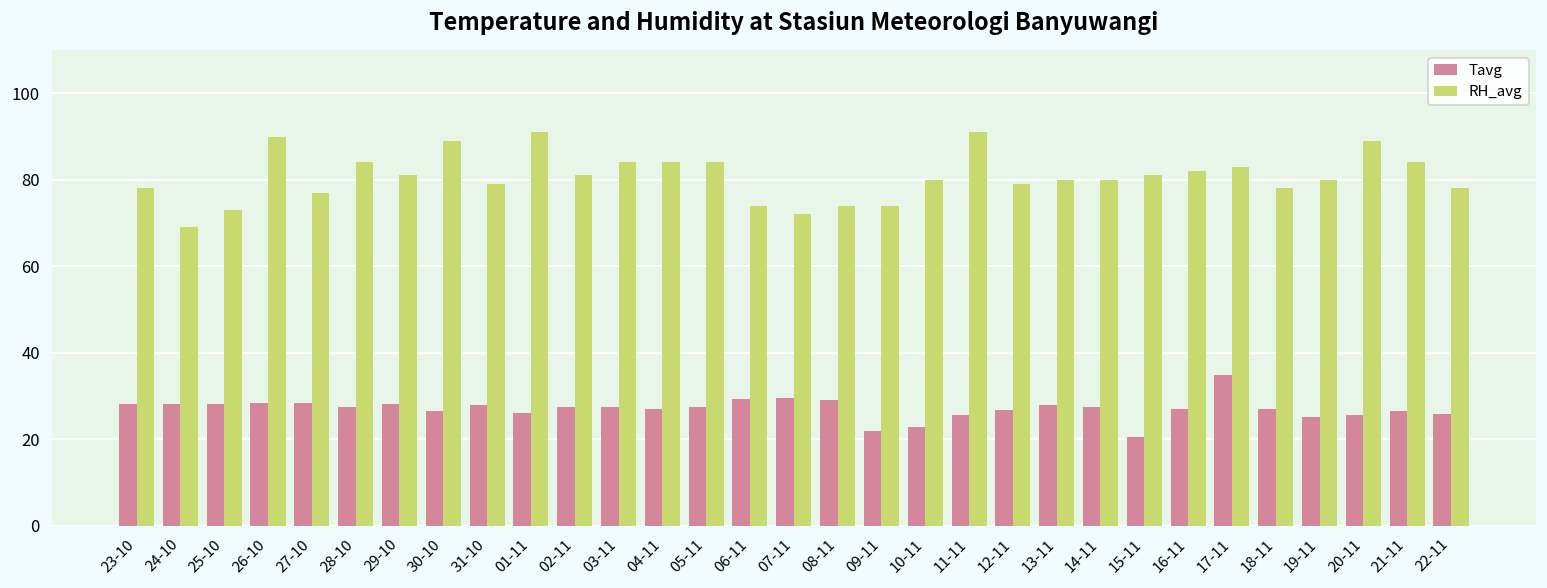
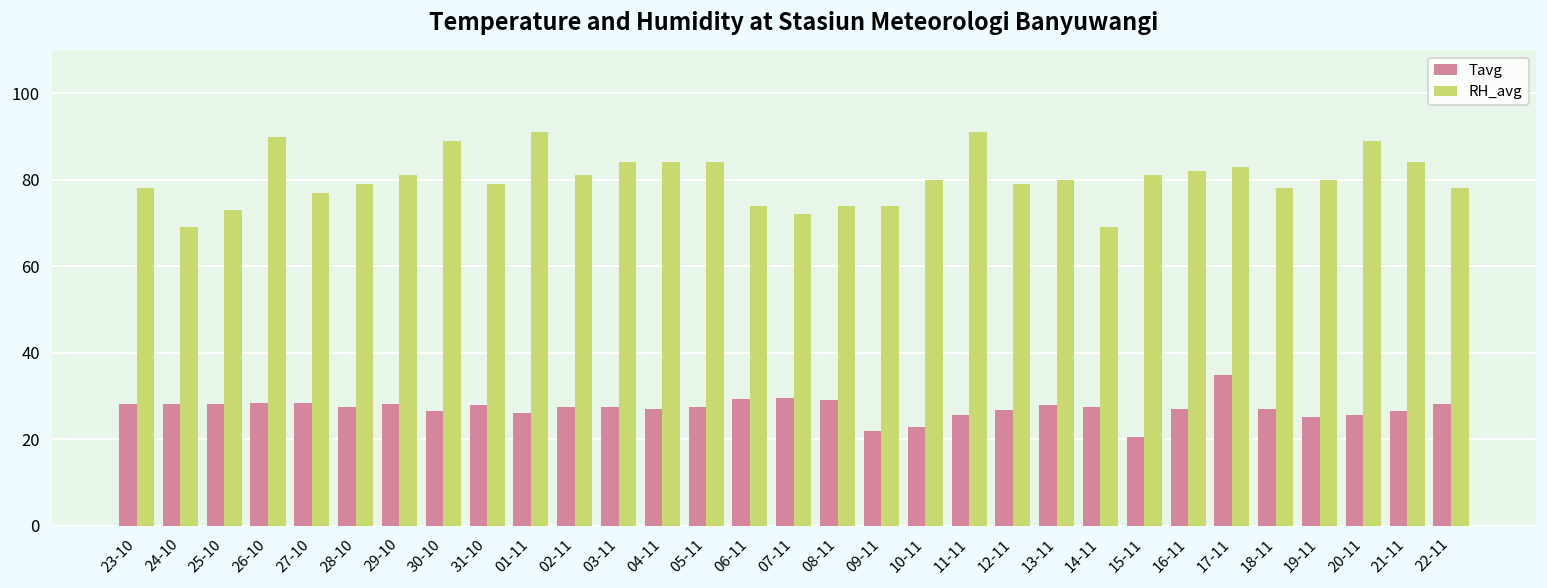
RH_avg, 28-10: 84 -> 79
RH_avg, 14-11: 80 -> 69
Tavg, 22-11: 26 -> 28
